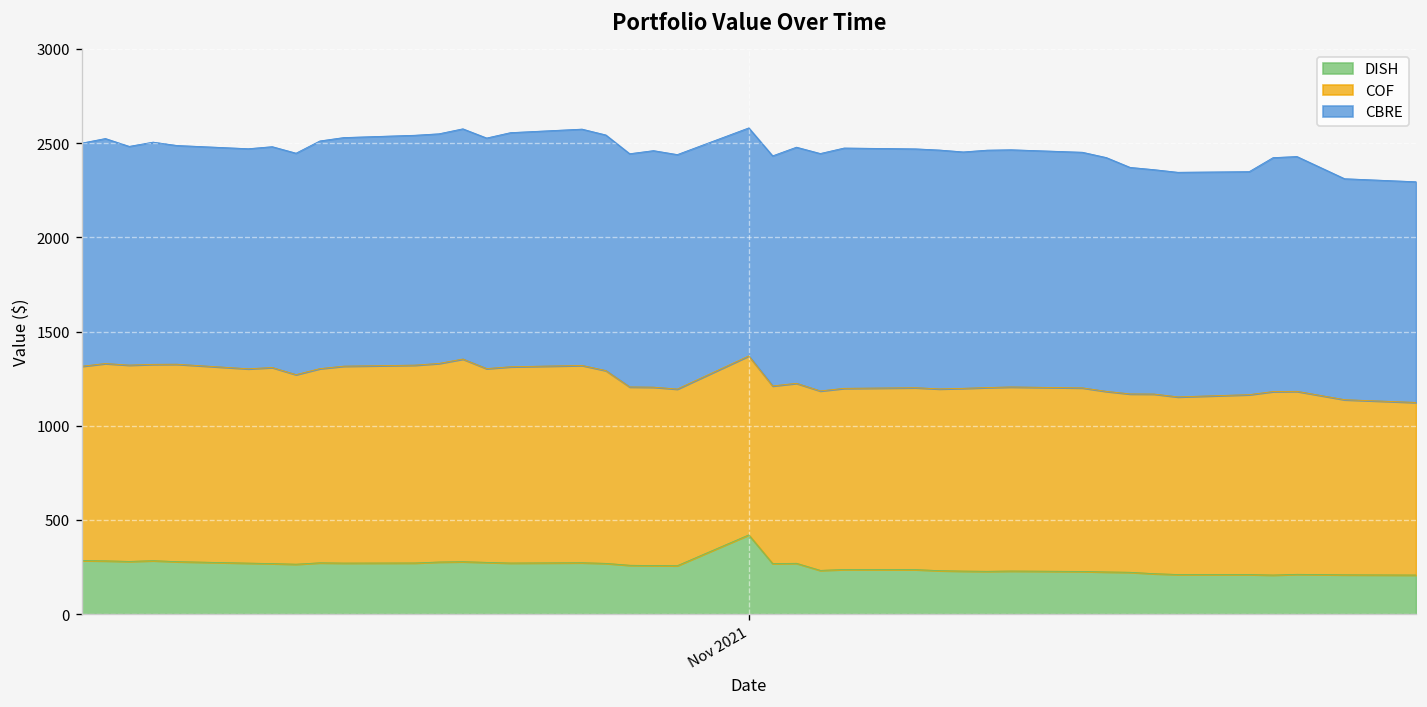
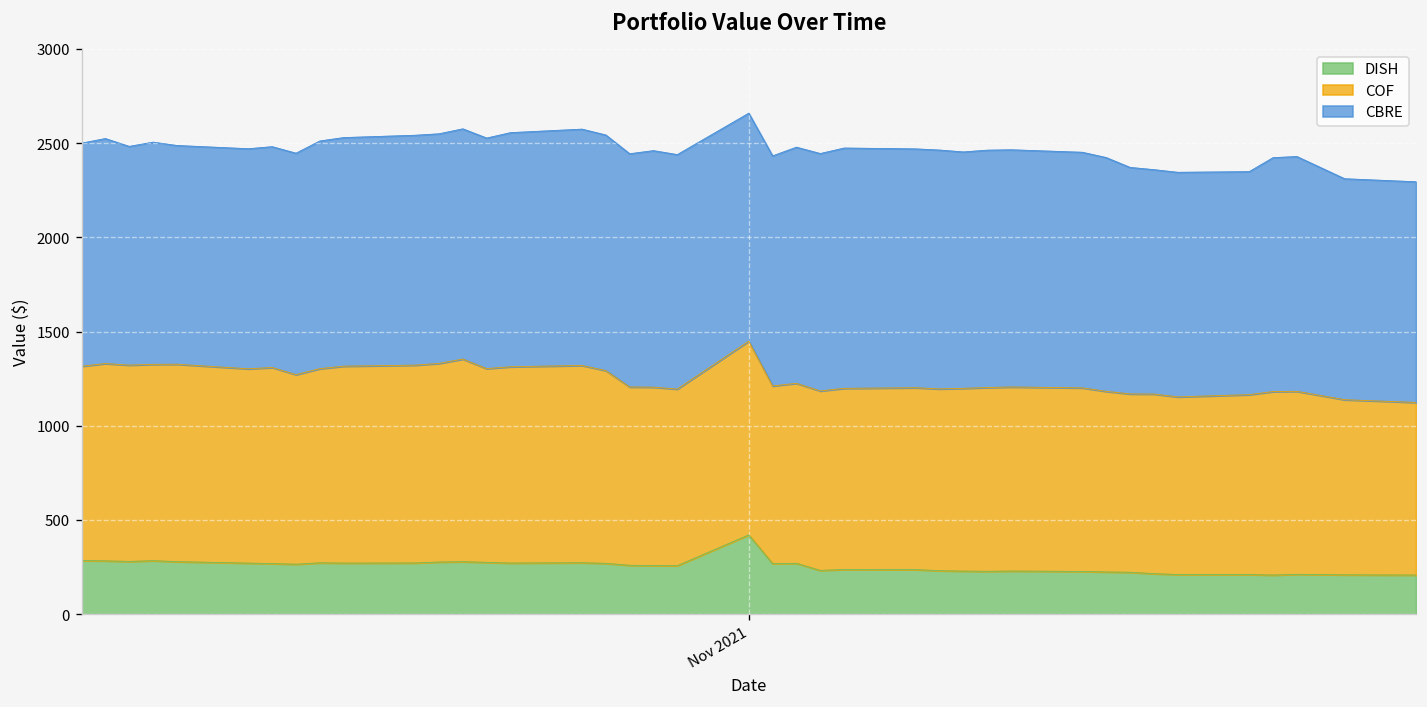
COF, Nov 2021: 950 -> 1030
